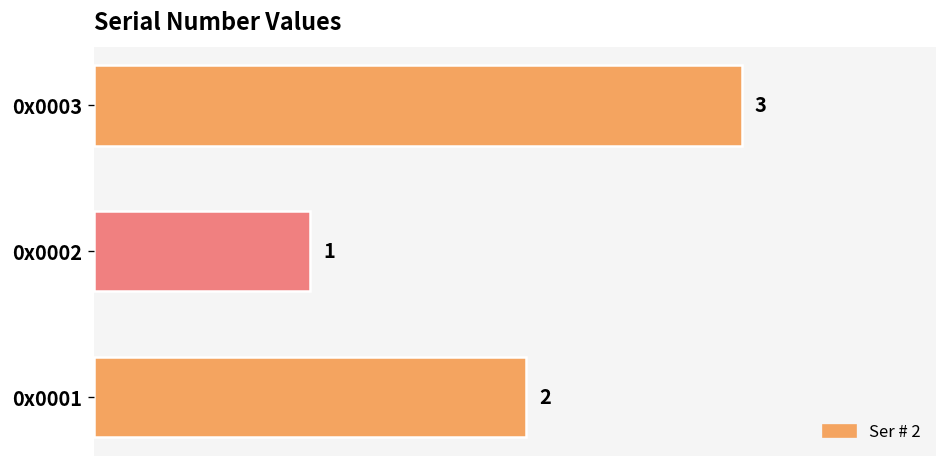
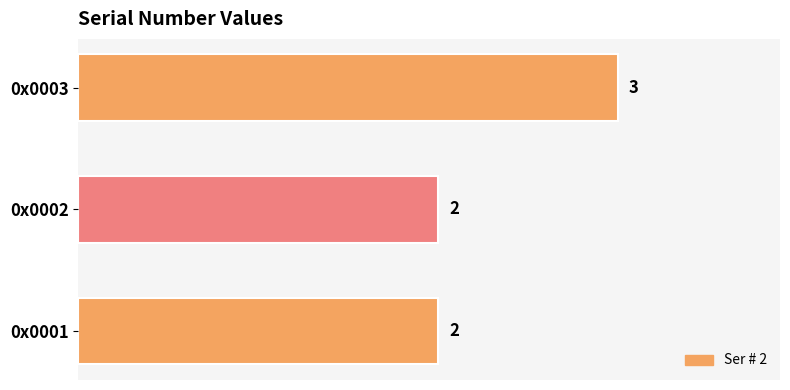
0x0002: 1 -> 2
